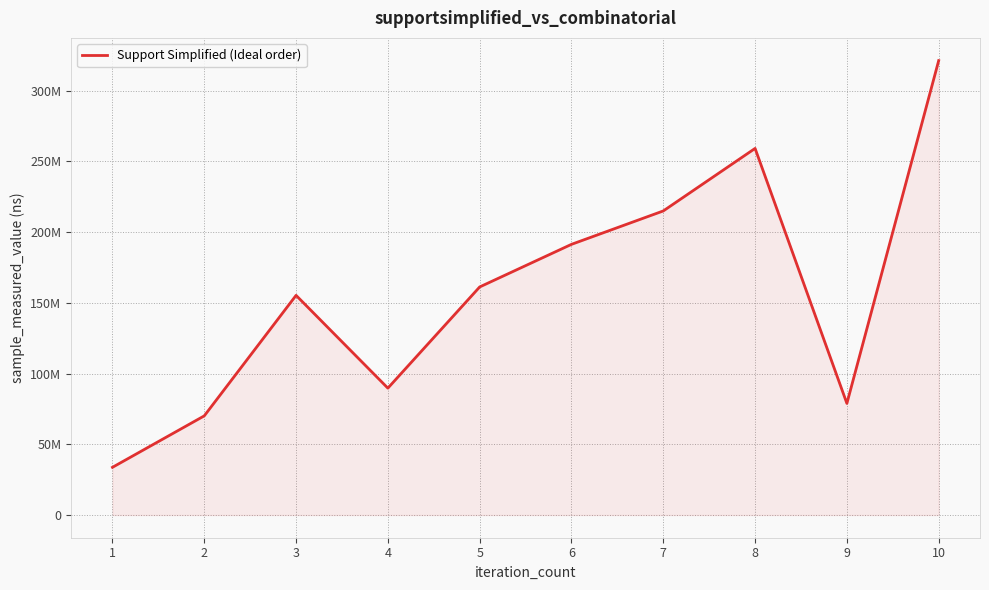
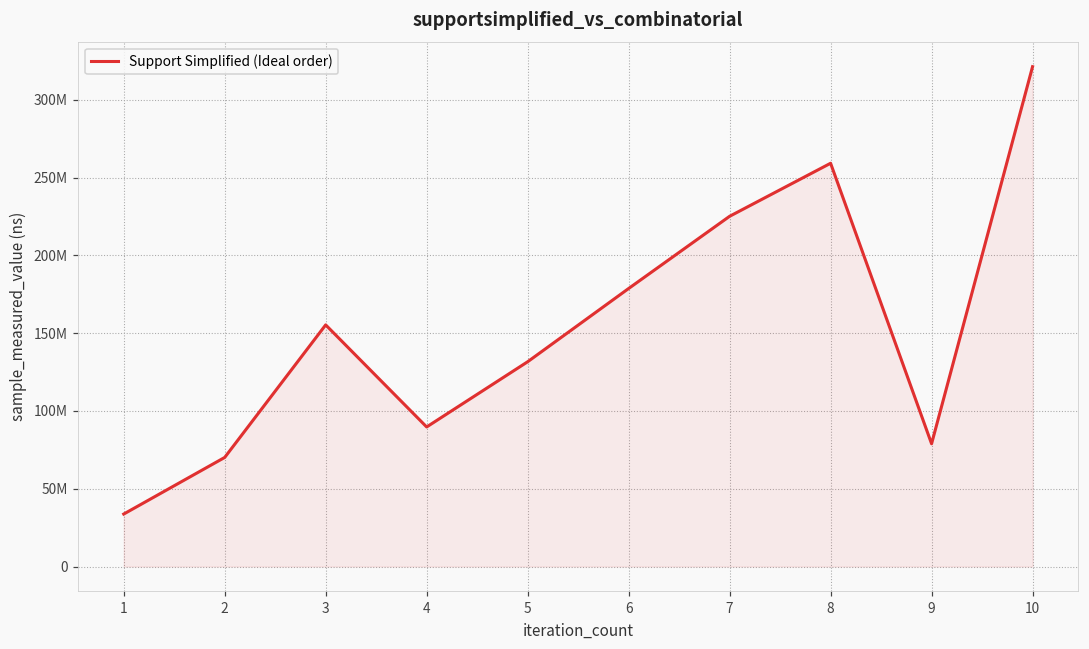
5: 161000000 -> 132000000
6: 191000000 -> 179000000
7: 215000000 -> 225000000
